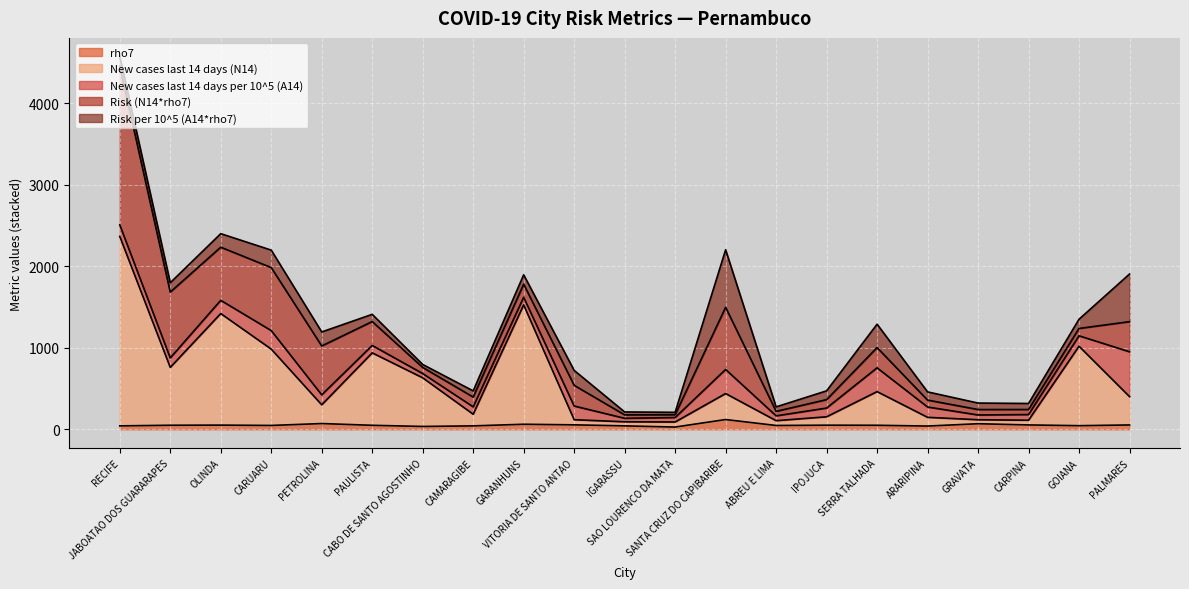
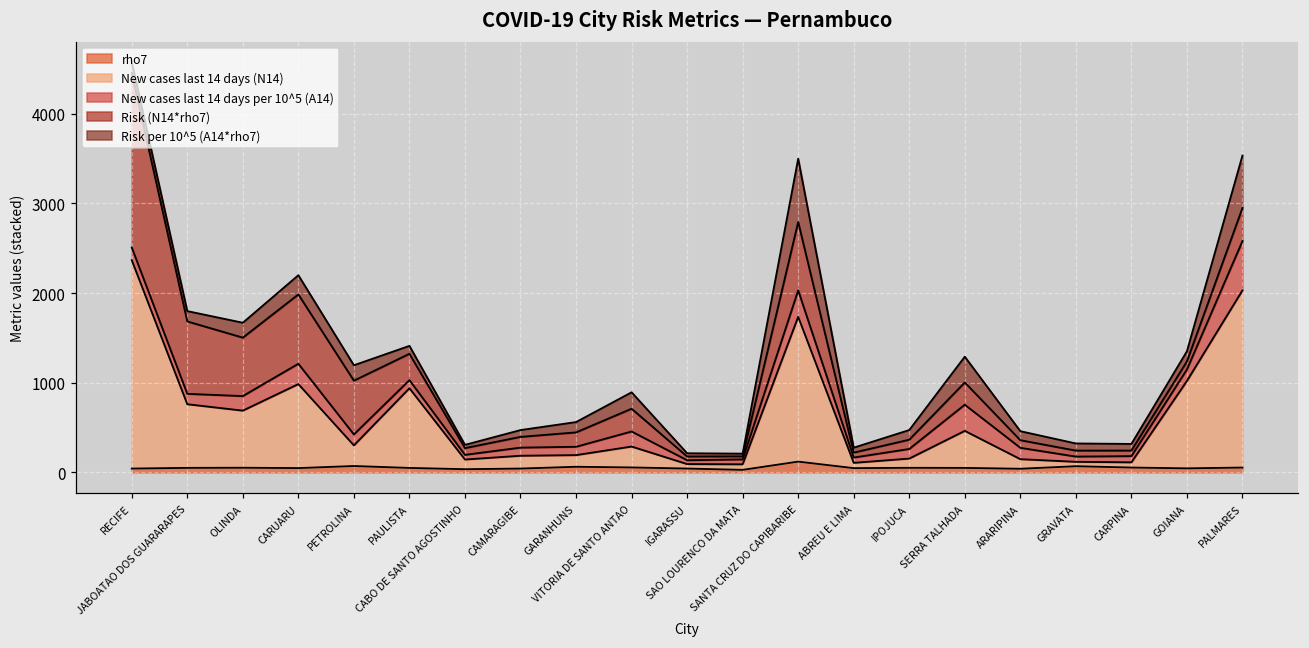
New cases last 14 days (N14), OLINDA: 1400 -> 600
New cases last 14 days (N14), CABO DE SANTO AGOSTINHO: 600 -> 100
New cases last 14 days (N14), GARANHUNS: 1500 -> 100
New cases last 14 days (N14), VITORIA DE SANTO ANTAO: 100 -> 200
New cases last 14 days (N14), SANTA CRUZ DO CAPIBARIBE: 300 -> 1600
New cases last 14 days (N14), PALMARES: 300 -> 2000
